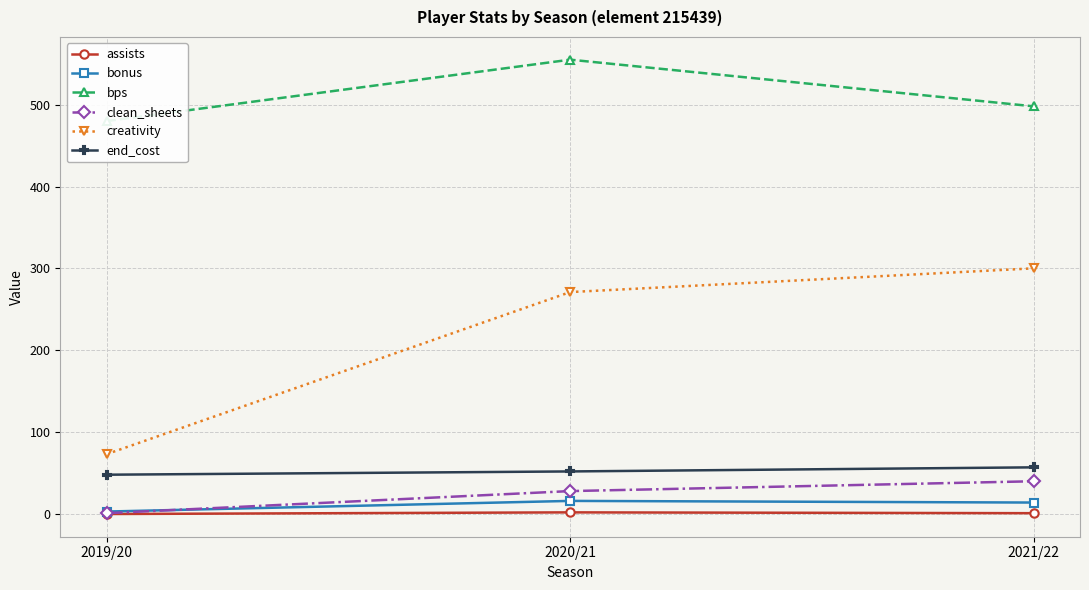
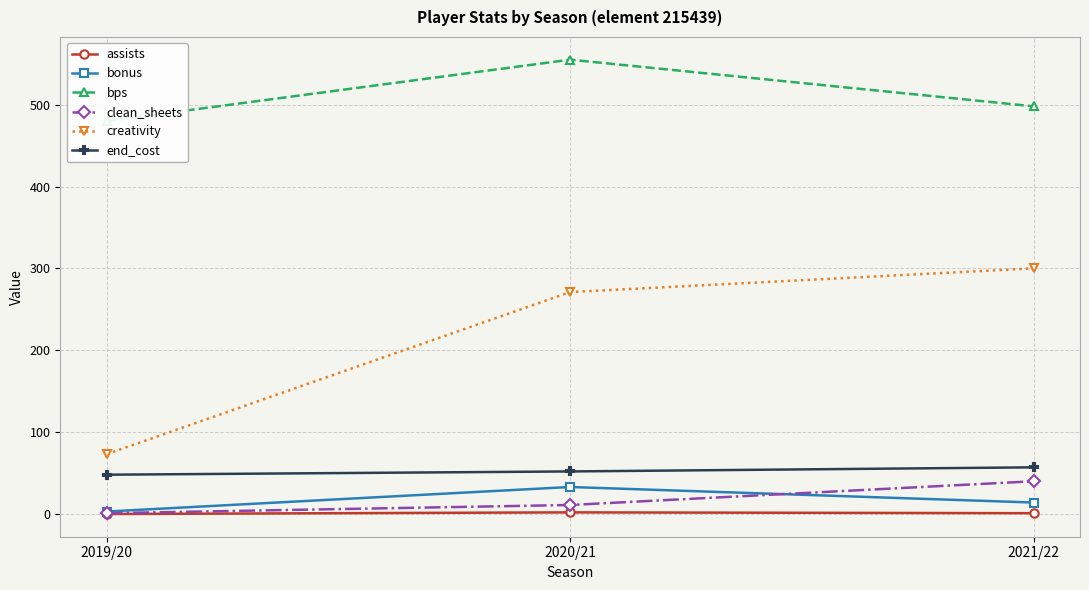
bonus, 2020/21: 20 -> 30
clean_sheets, 2020/21: 30 -> 10
